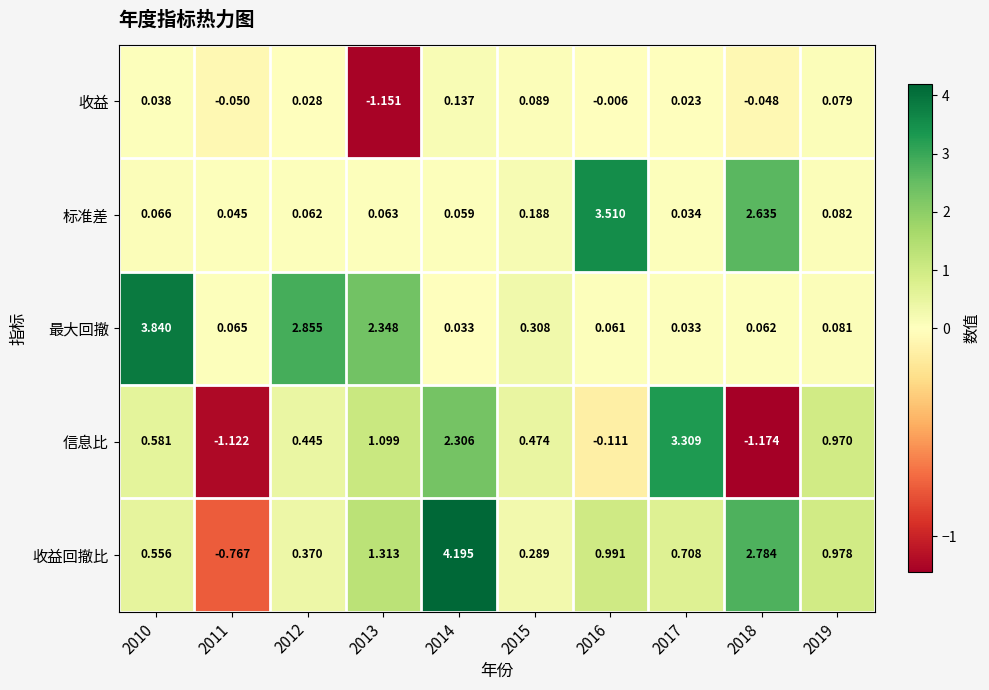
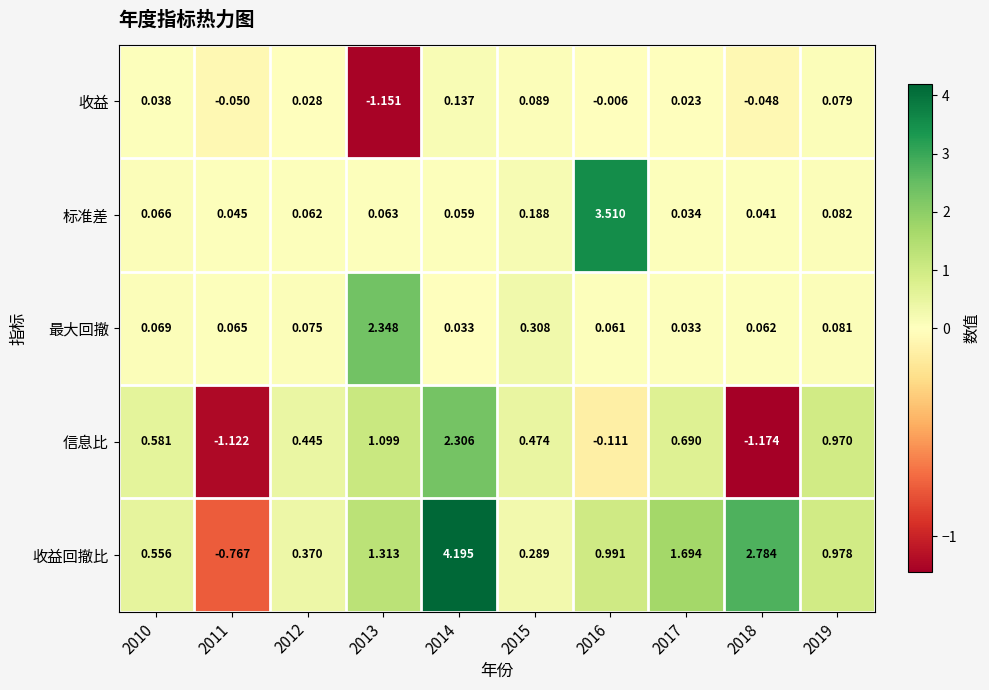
标准差, 2018: 2.635 -> 0.041
最大回撤, 2010: 3.840 -> 0.069
最大回撤, 2012: 2.855 -> 0.075
信息比, 2017: 3.309 -> 0.690
收益回撤比, 2017: 0.708 -> 1.694
